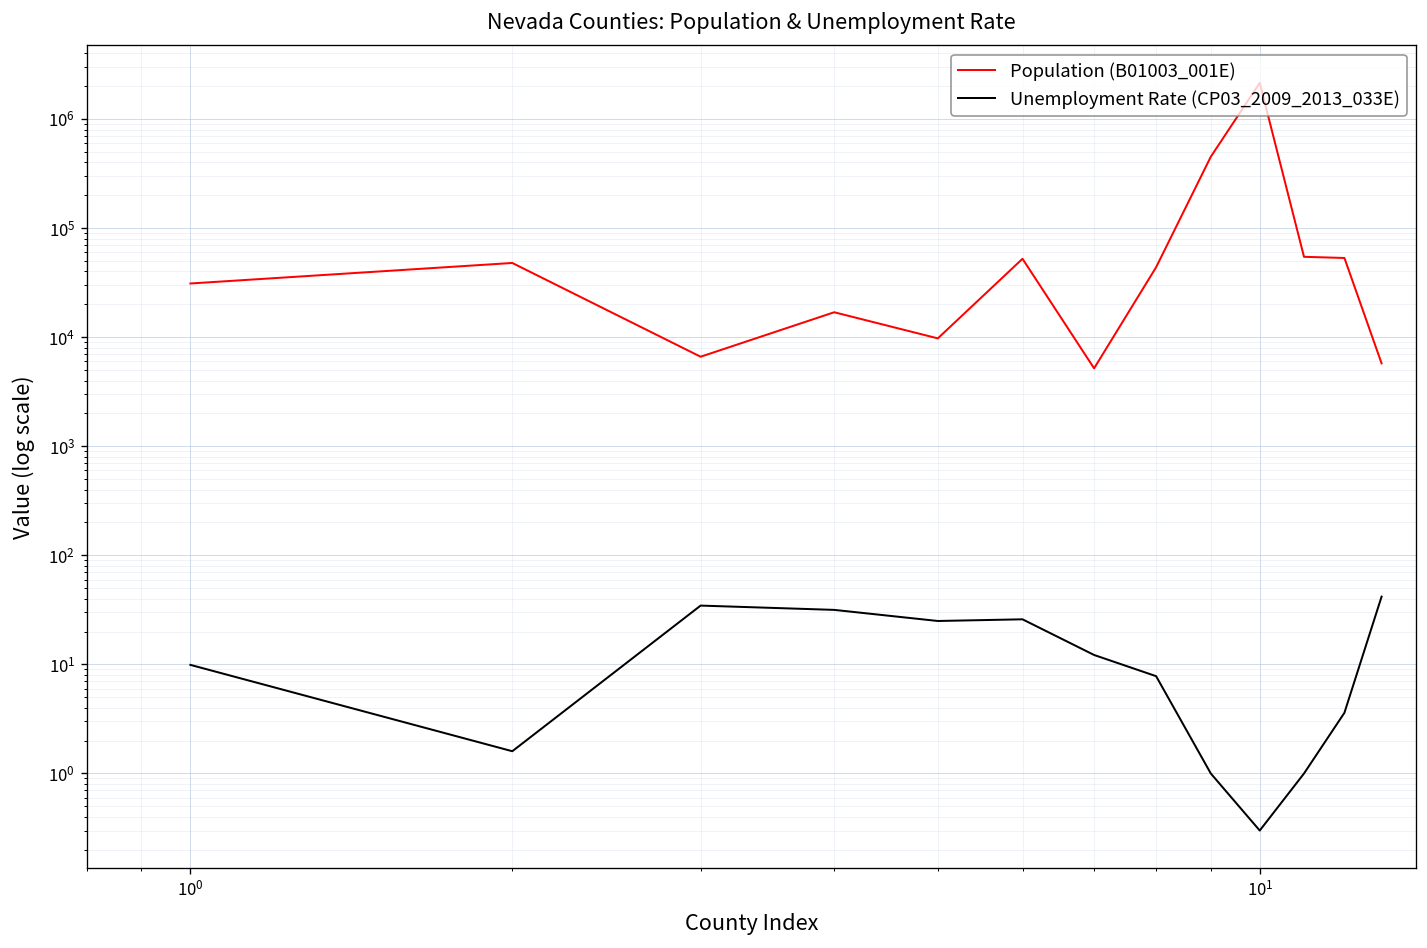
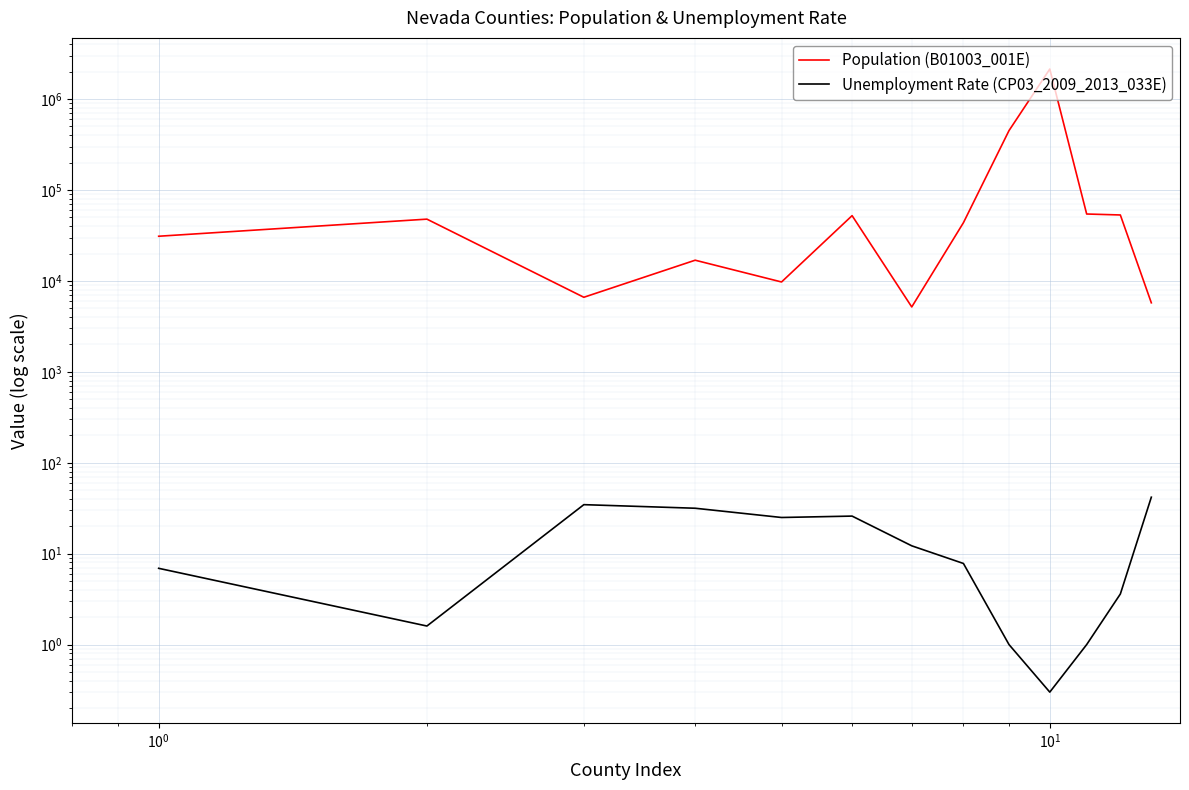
Unemployment Rate (CP03_2009_2013_033E), 10^0: 10 -> 7
